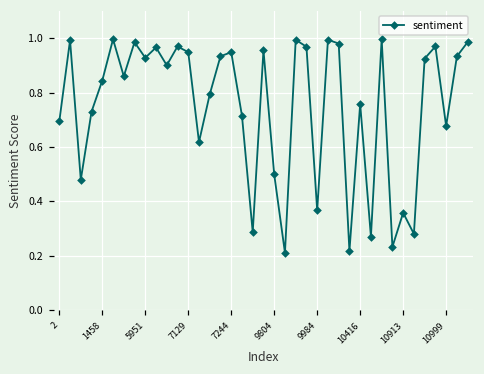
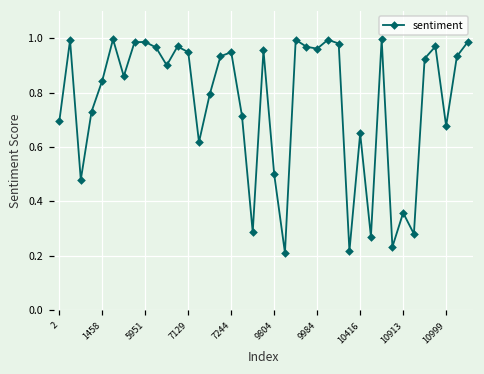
5951: 0.93 -> 0.99
9984: 0.37 -> 0.96
10416: 0.76 -> 0.65
